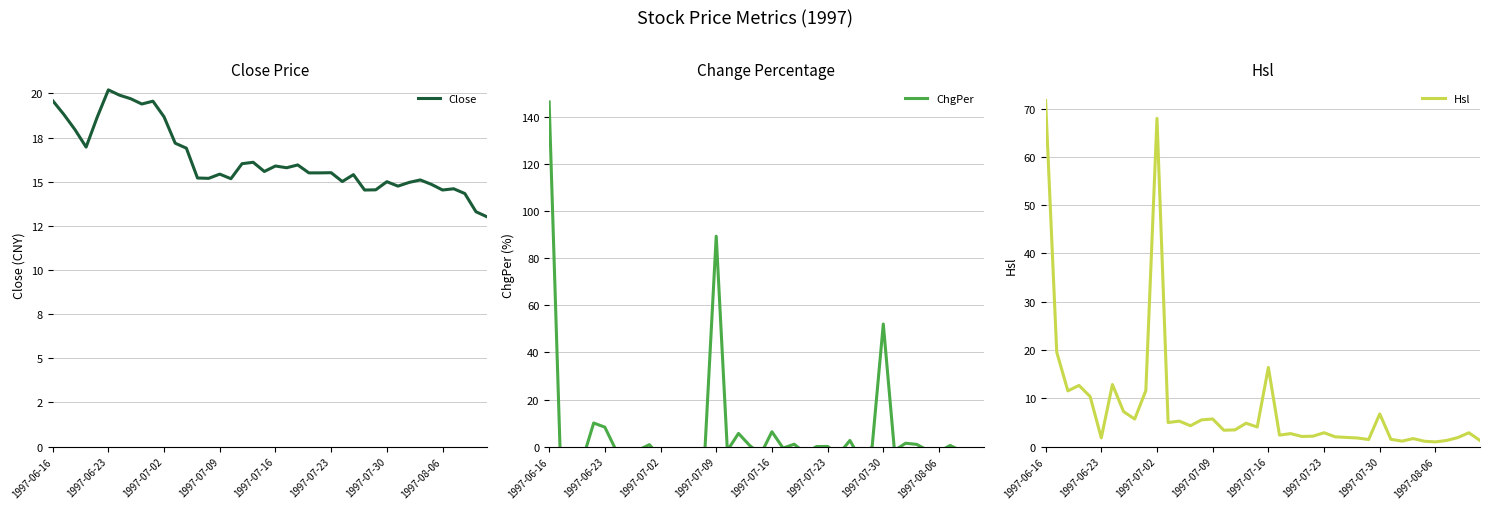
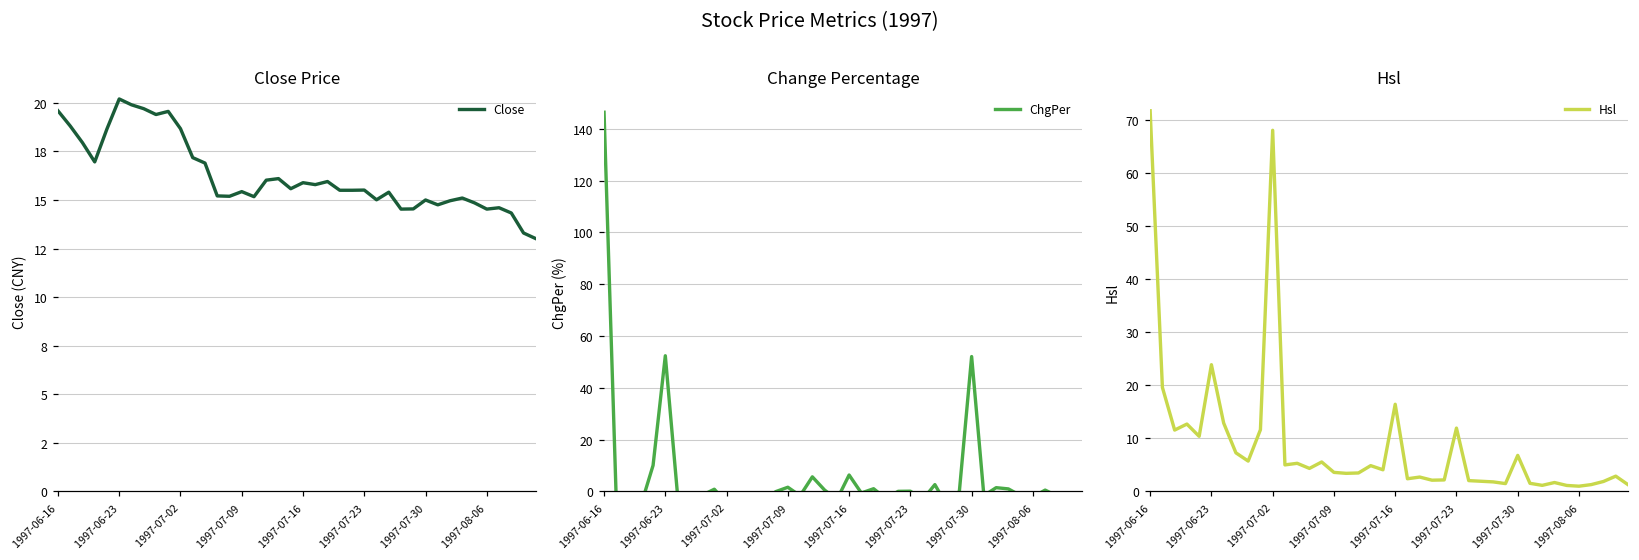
Change Percentage, 1997-06-23: 8 -> 52
Change Percentage, 1997-07-09: 89 -> 2
Hsl, 1997-06-23: 2 -> 24
Hsl, 1997-07-09: 6 -> 4
Hsl, 1997-07-23: 3 -> 12
